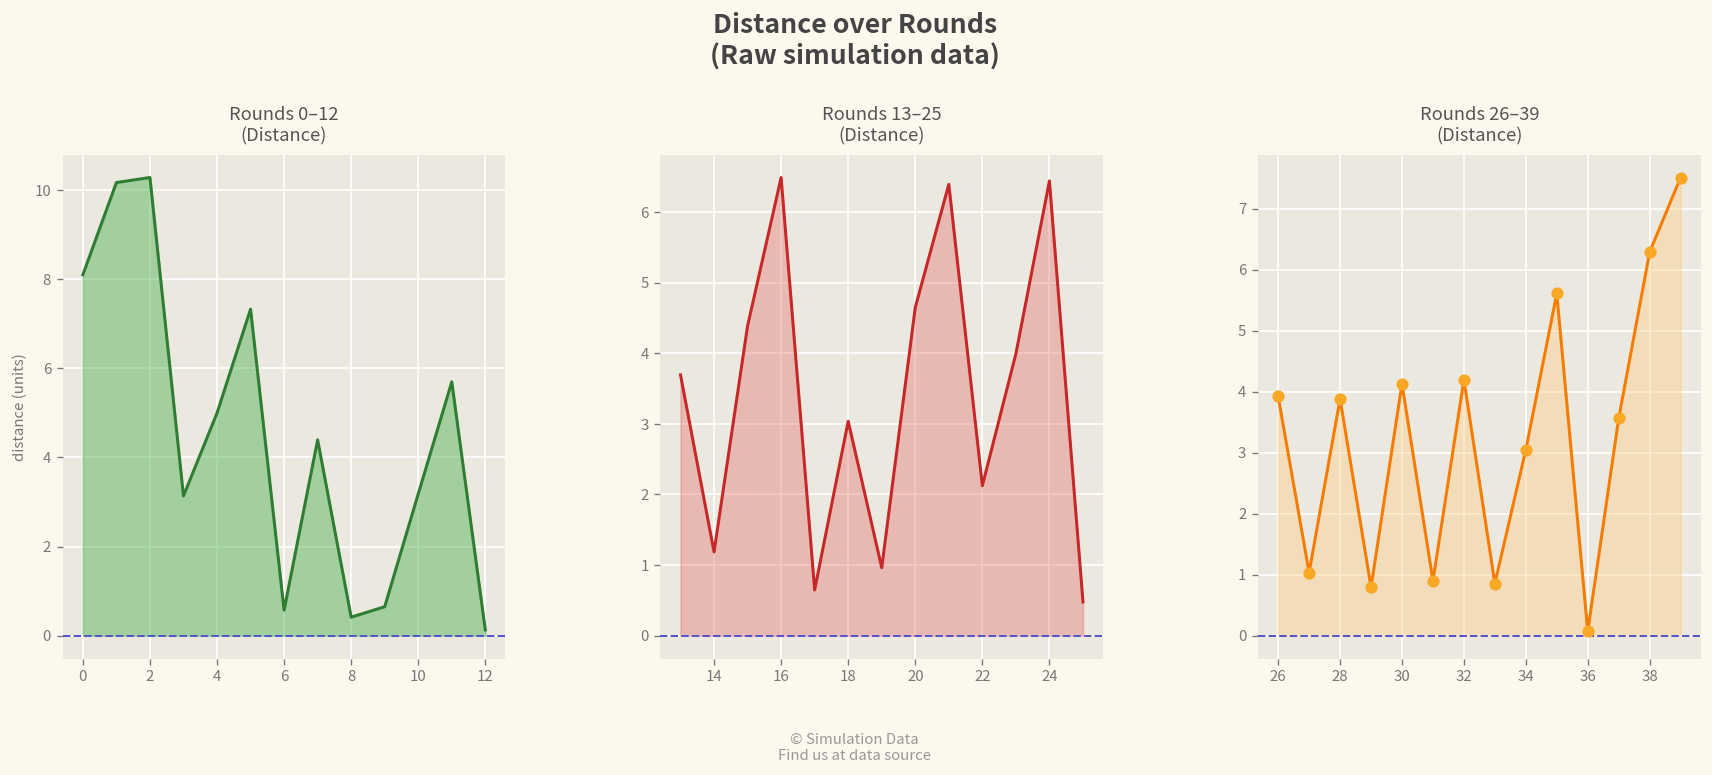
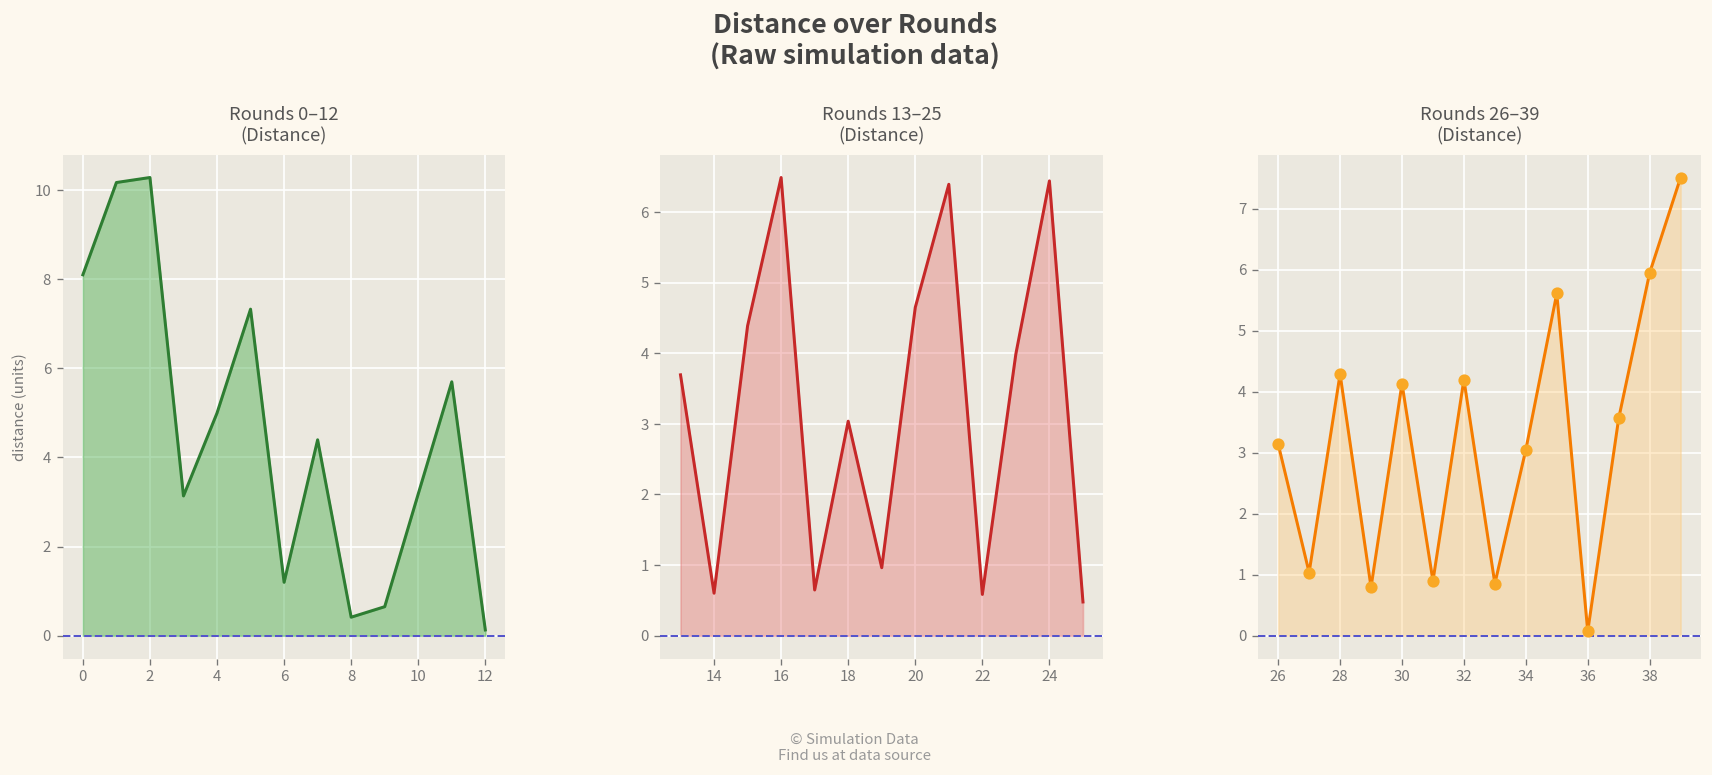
Rounds 0–12 (Distance), 6: 0.6 -> 1.2
Rounds 13–25 (Distance), 14: 1.2 -> 0.6
Rounds 13–25 (Distance), 22: 2.1 -> 0.6
Rounds 26–39 (Distance), 26: 3.9 -> 3.1
Rounds 26–39 (Distance), 28: 3.9 -> 4.3
Rounds 26–39 (Distance), 38: 6.3 -> 5.9
